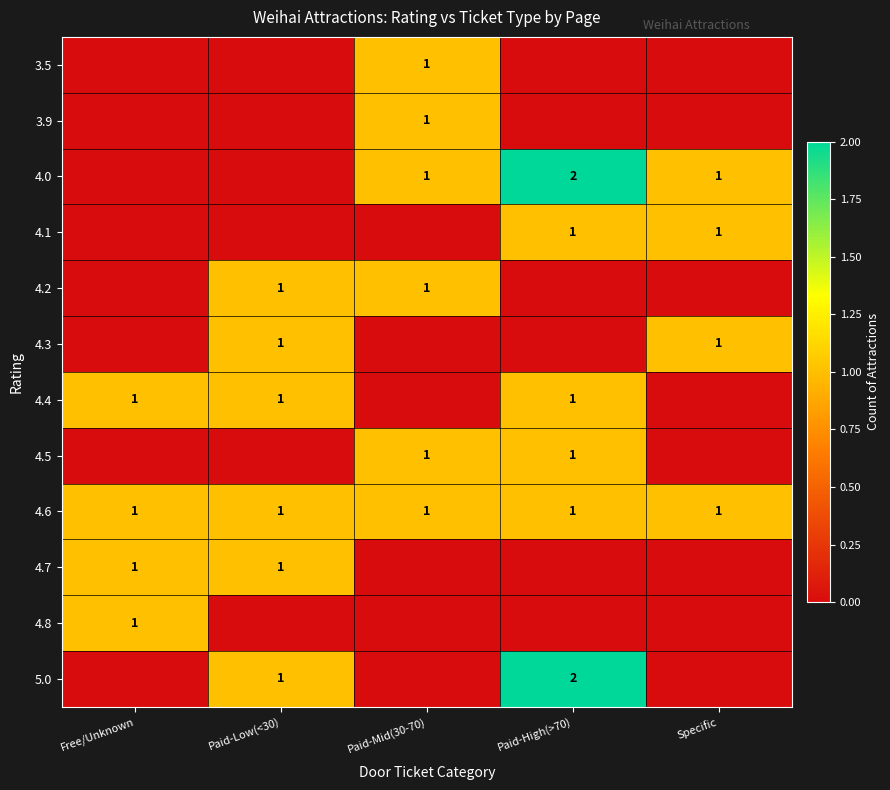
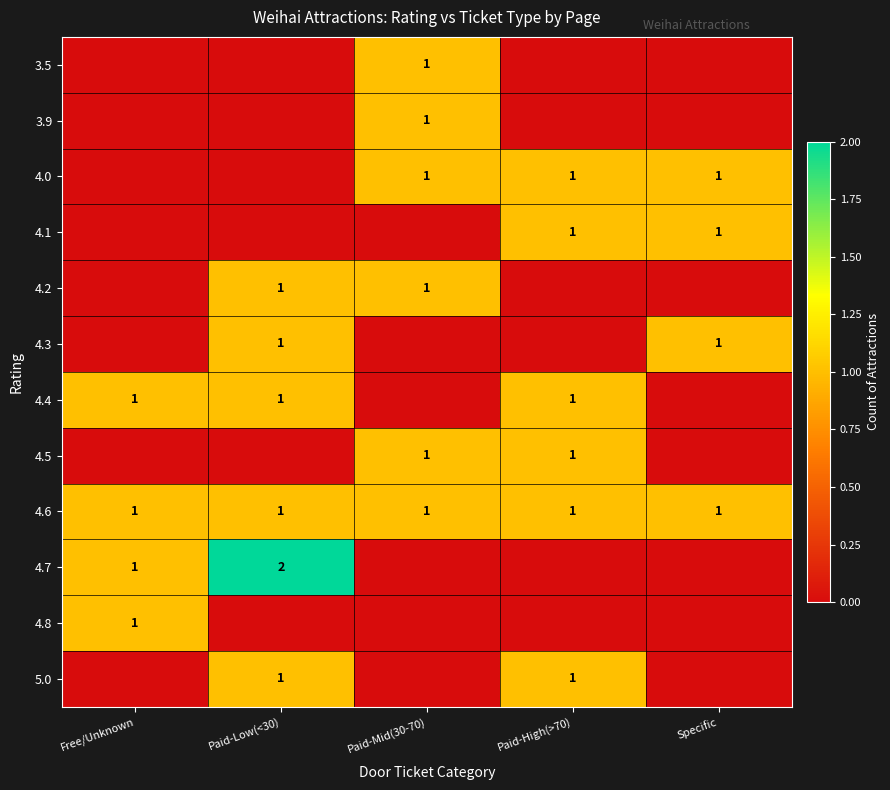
4.0, Paid-High(>70): 2 -> 1
4.7, Paid-Low(<30): 1 -> 2
5.0, Paid-High(>70): 2 -> 1
